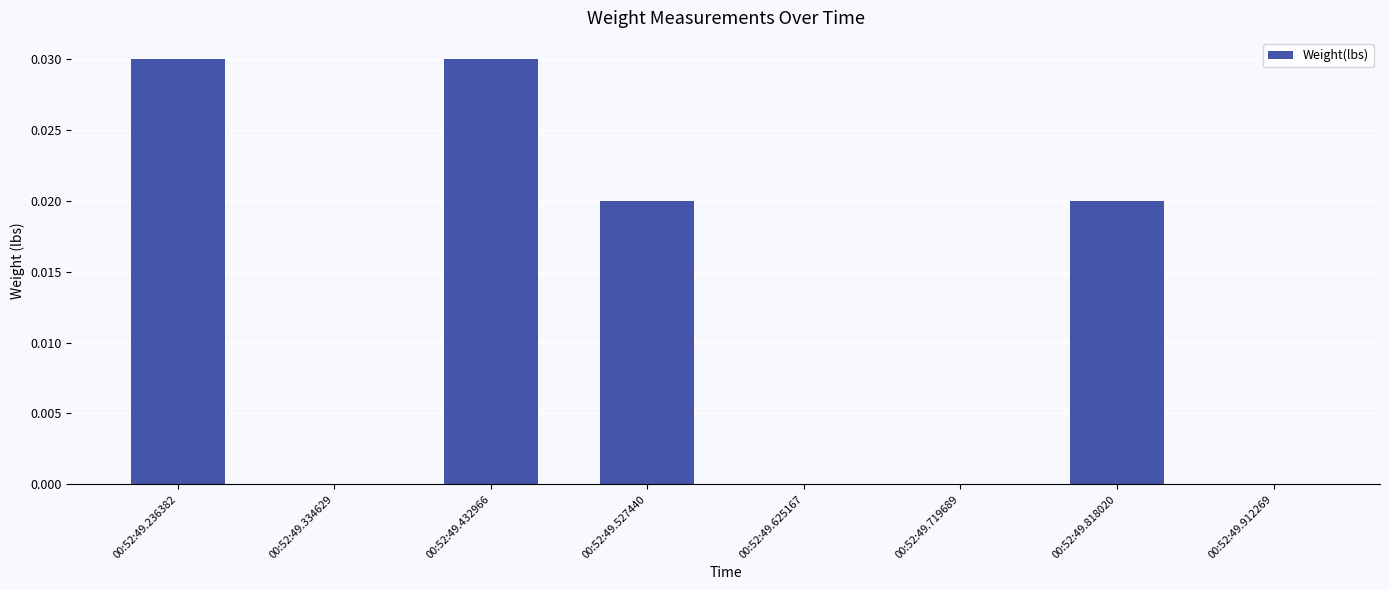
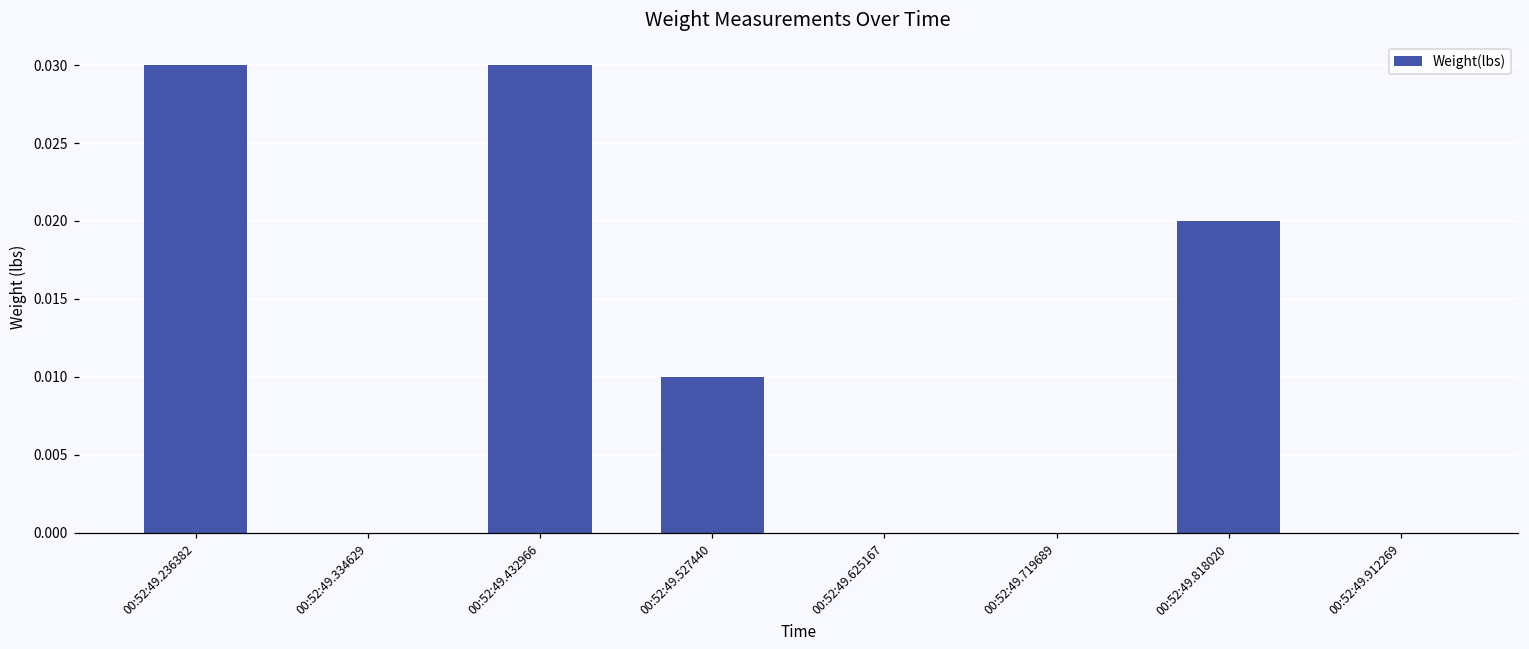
00:52:49.527440: 0.02 -> 0.01
